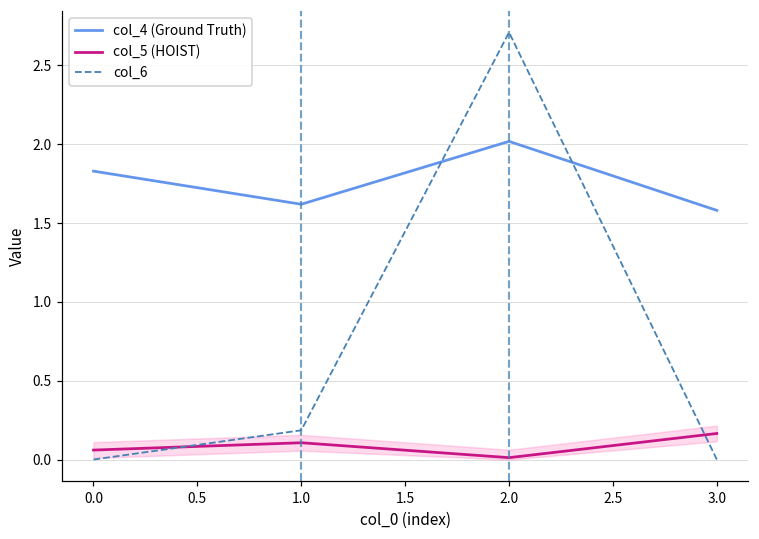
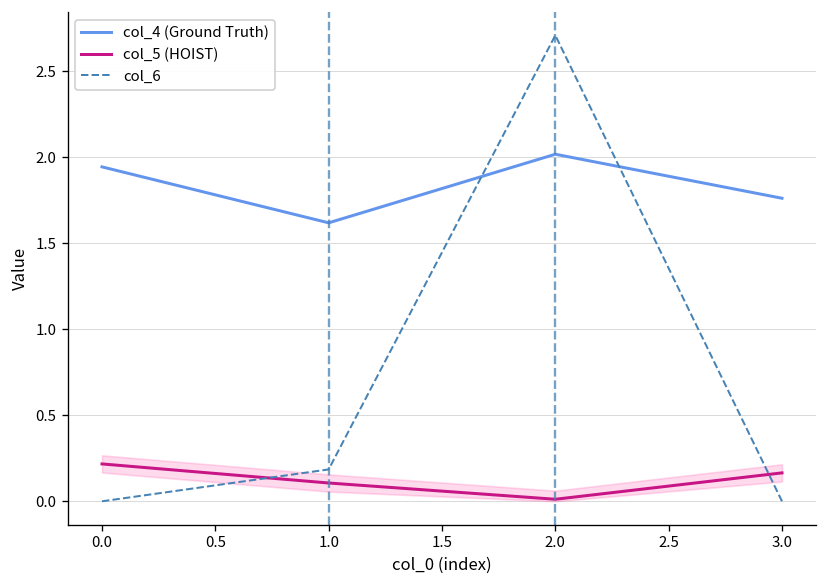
col_4 (Ground Truth), 0.0: 1.83 -> 1.94
col_5 (HOIST), 0.0: 0.06 -> 0.22
col_4 (Ground Truth), 3.0: 1.58 -> 1.76
